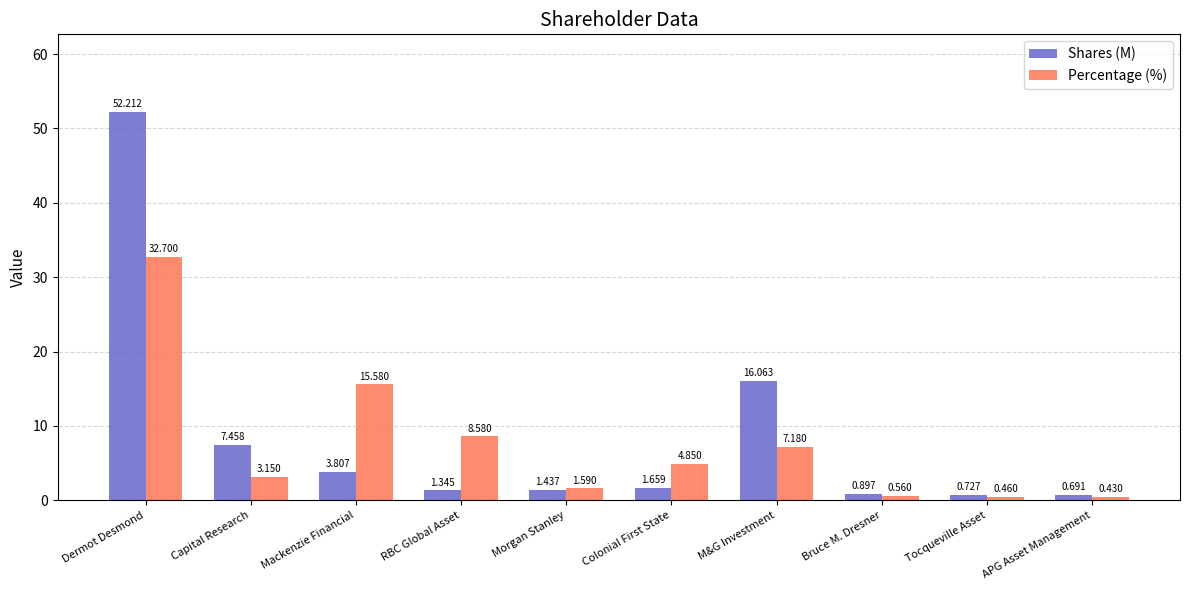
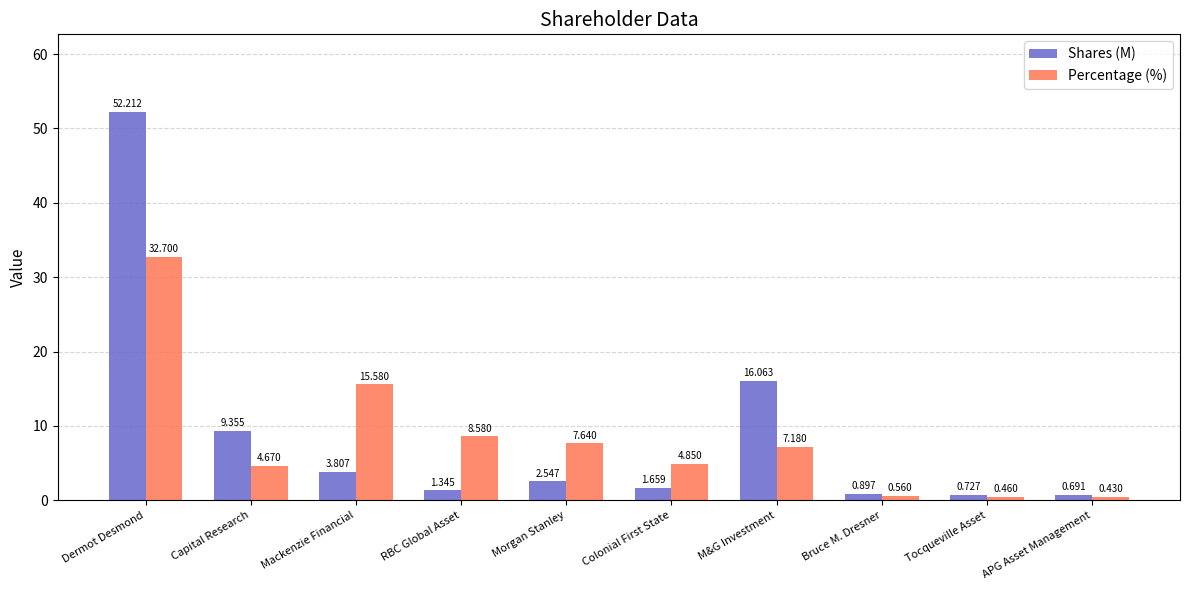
Shares (M), Capital Research: 7.458 -> 9.355
Percentage (%), Capital Research: 3.150 -> 4.670
Shares (M), Morgan Stanley: 1.437 -> 2.547
Percentage (%), Morgan Stanley: 1.590 -> 7.640
